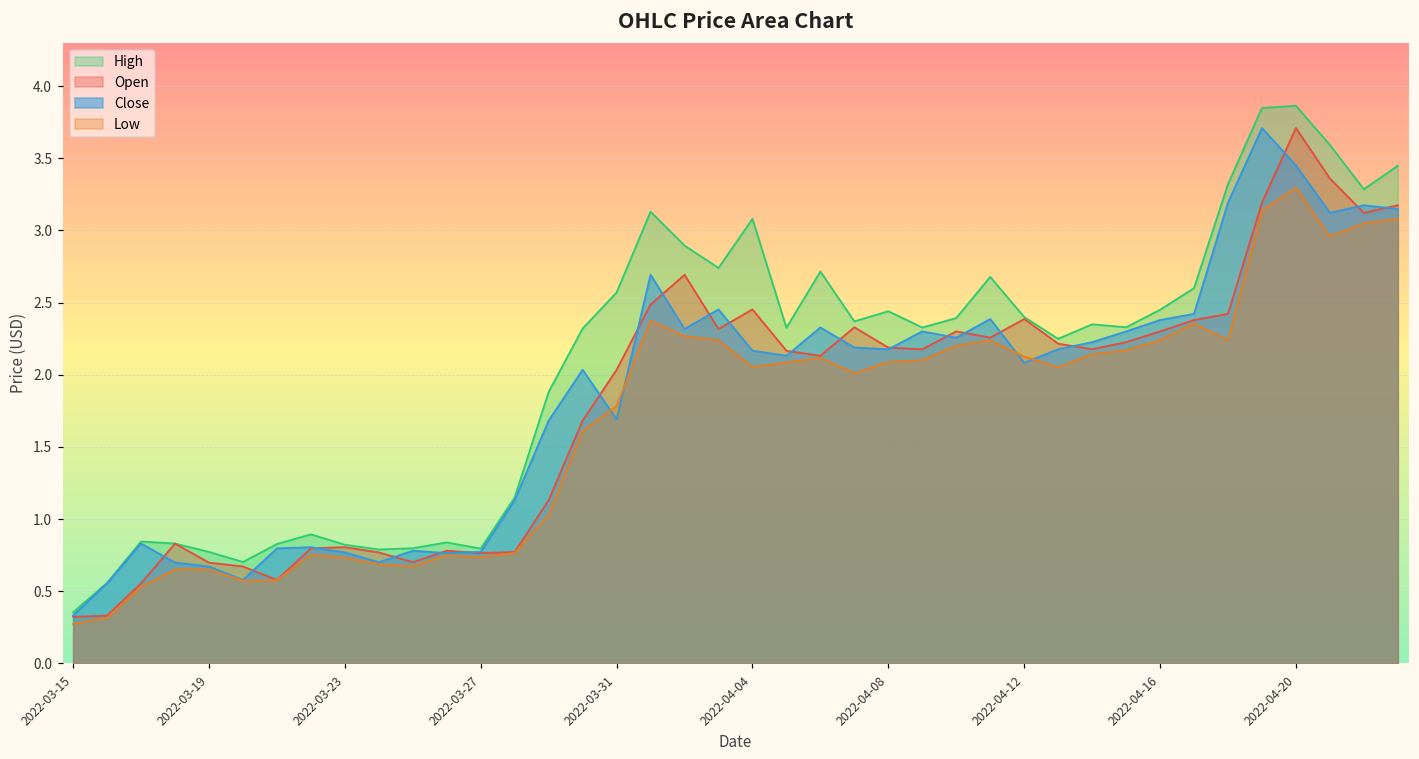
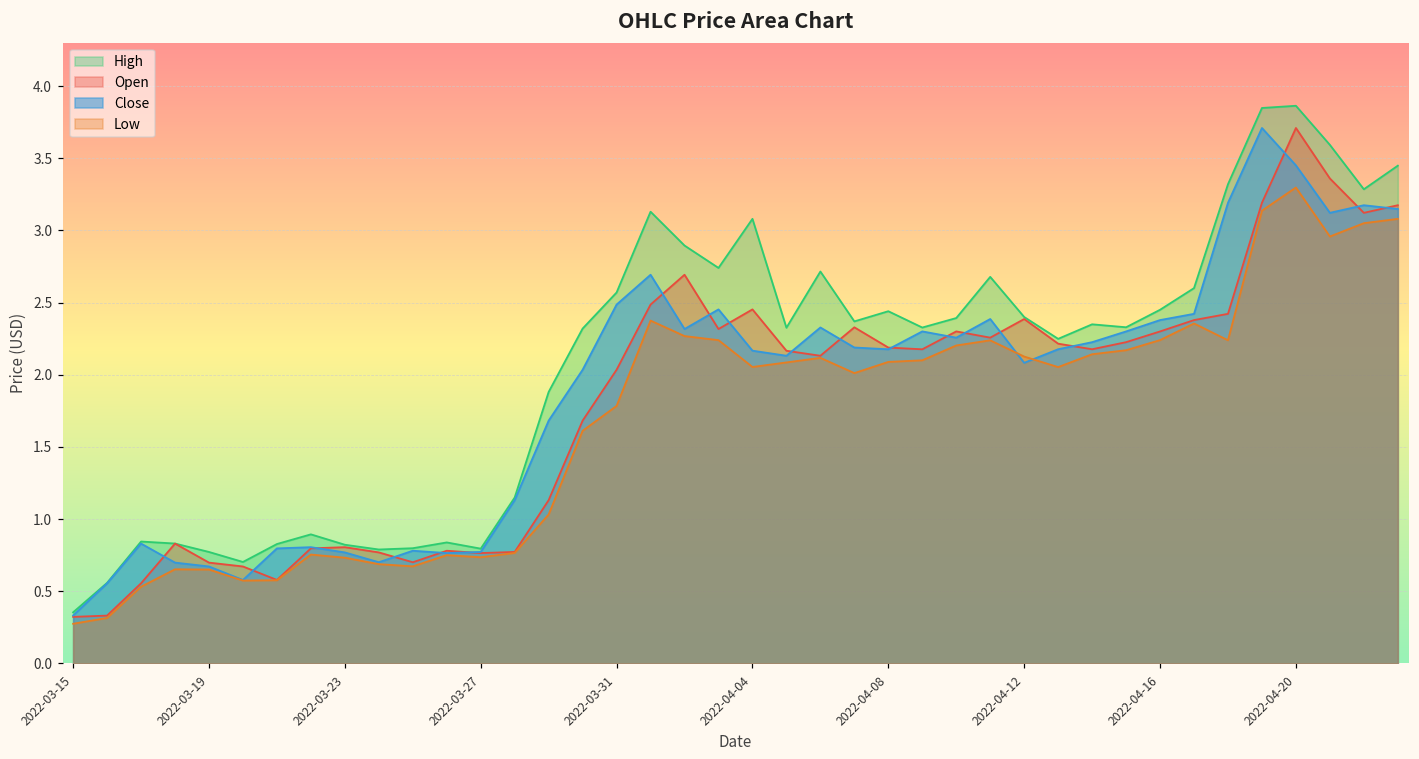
Close, 2022-03-31: 1.69 -> 2.49
